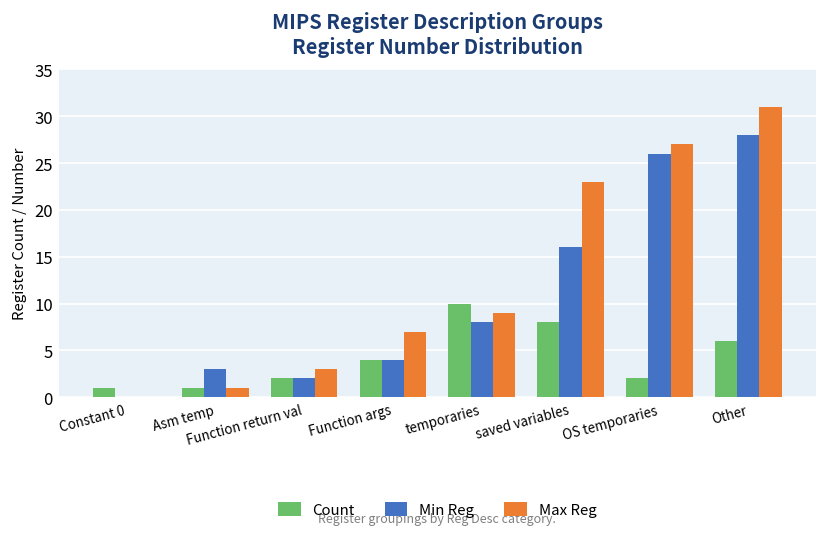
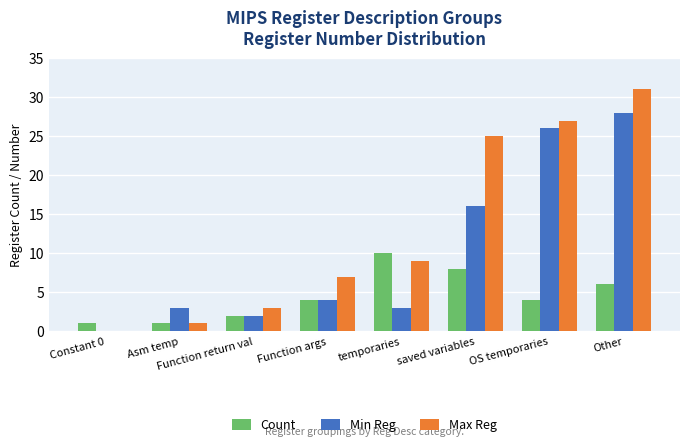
Min Reg, temporaries: 8 -> 3
Max Reg, saved variables: 23 -> 25
Count, OS temporaries: 2 -> 4
